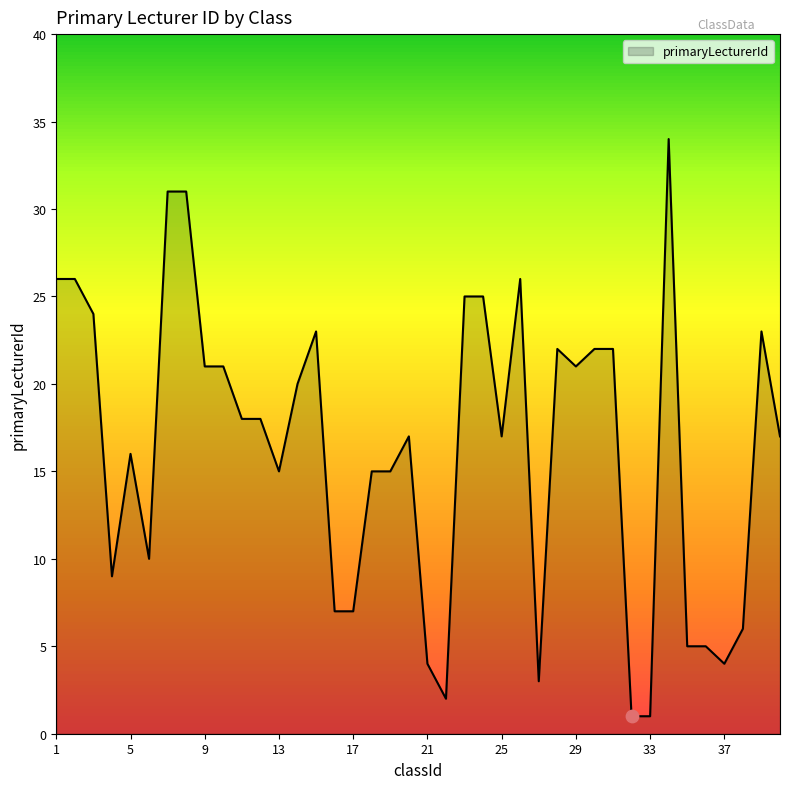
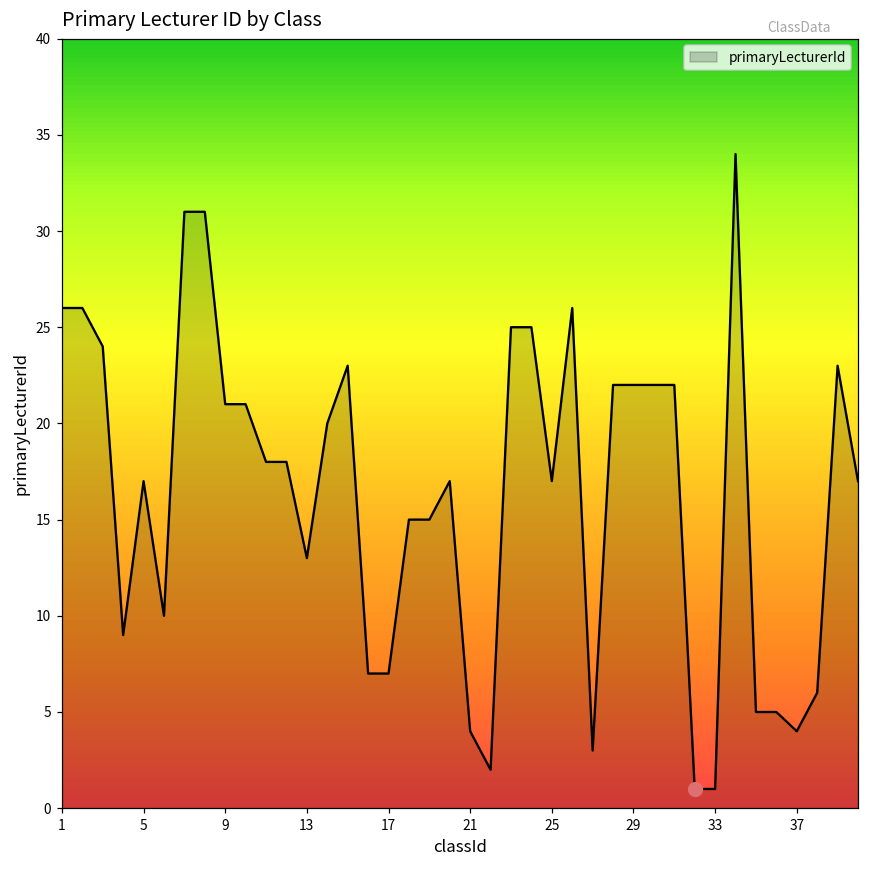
primaryLecturerId, 5: 16 -> 17
primaryLecturerId, 13: 15 -> 13
primaryLecturerId, 29: 21 -> 22
